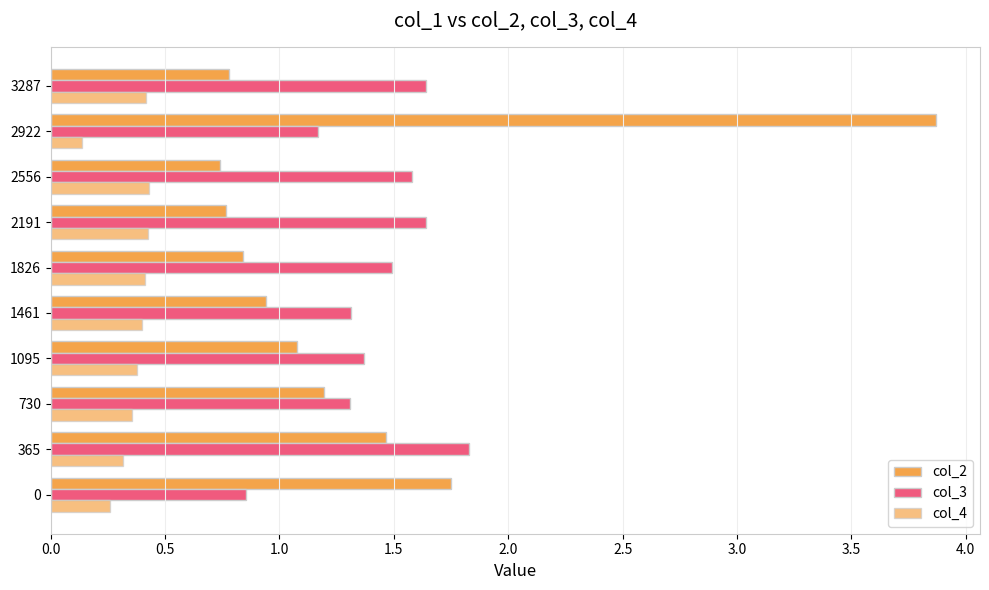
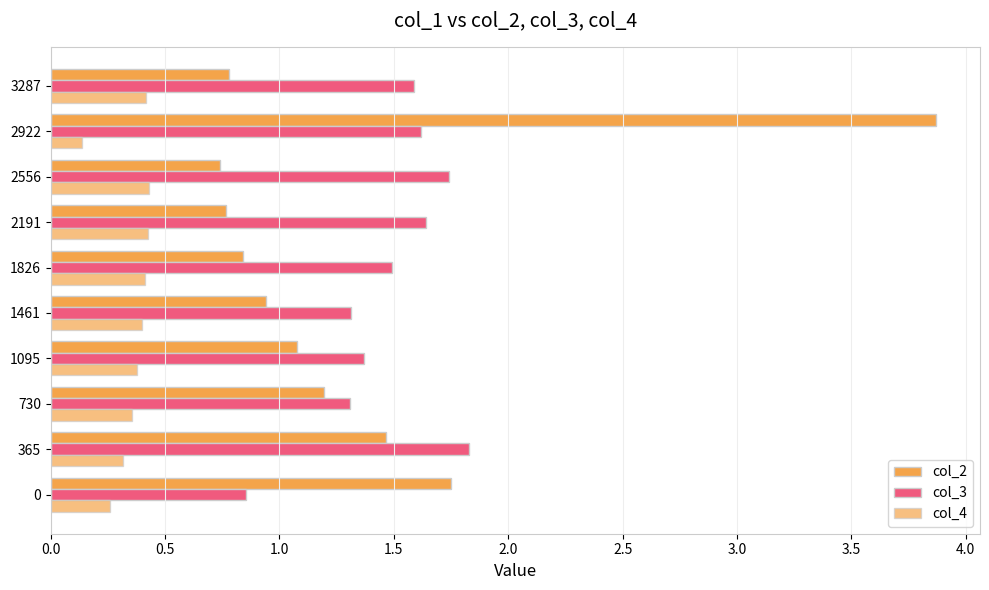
col_3, 3287: 1.64 -> 1.59
col_3, 2922: 1.17 -> 1.62
col_3, 2556: 1.58 -> 1.74
